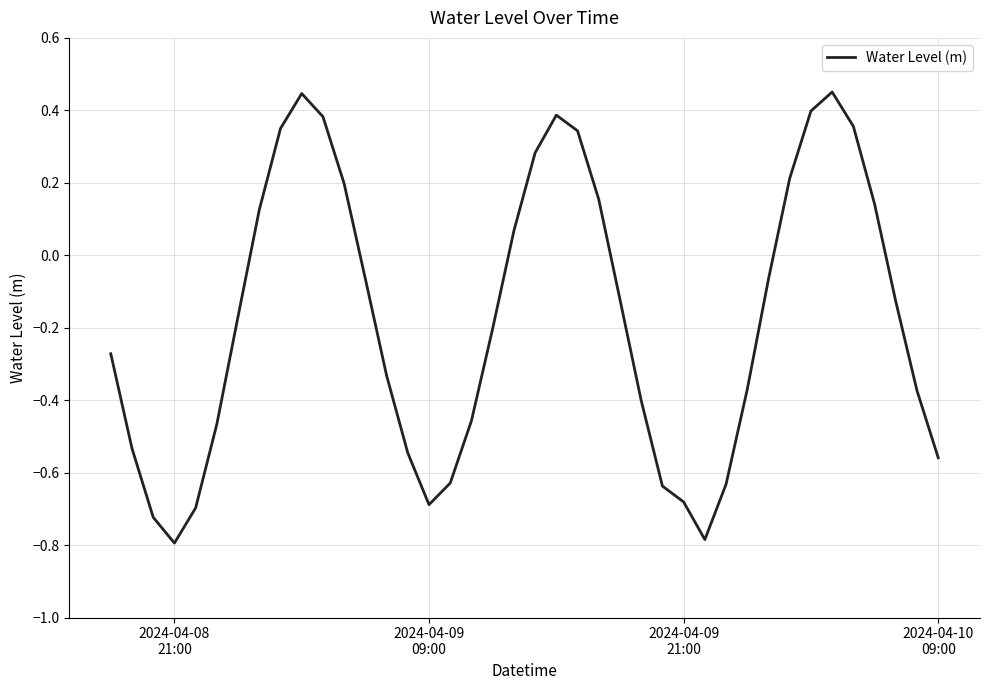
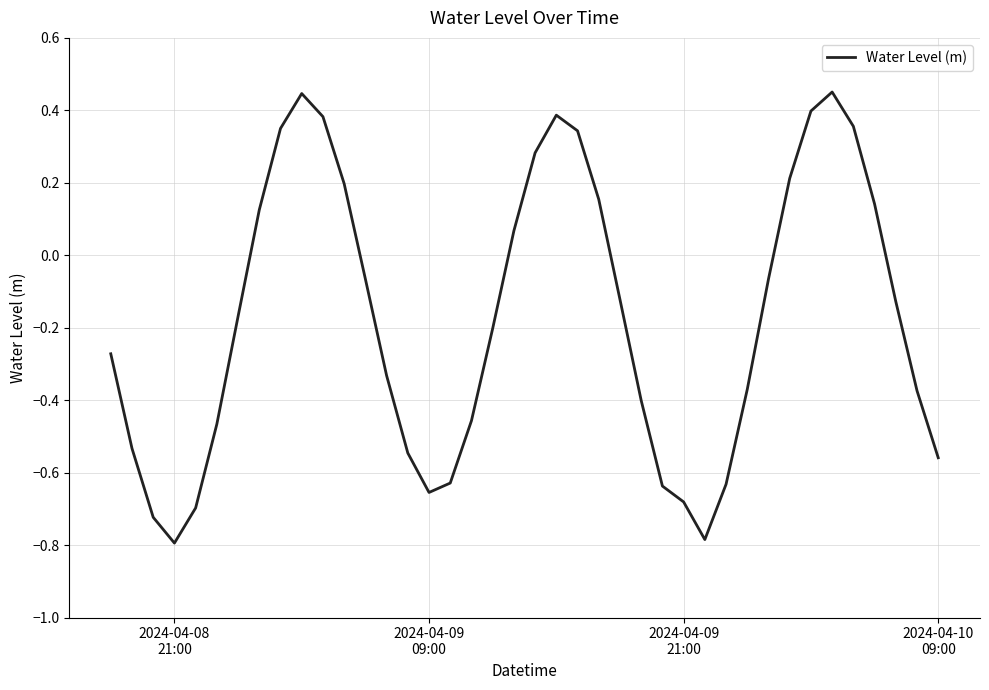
2024-04-09 09:00: -0.69 -> -0.65
